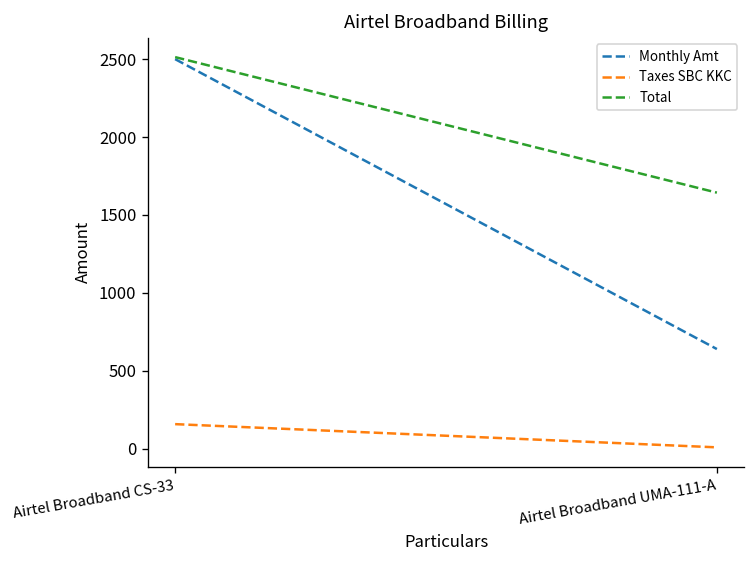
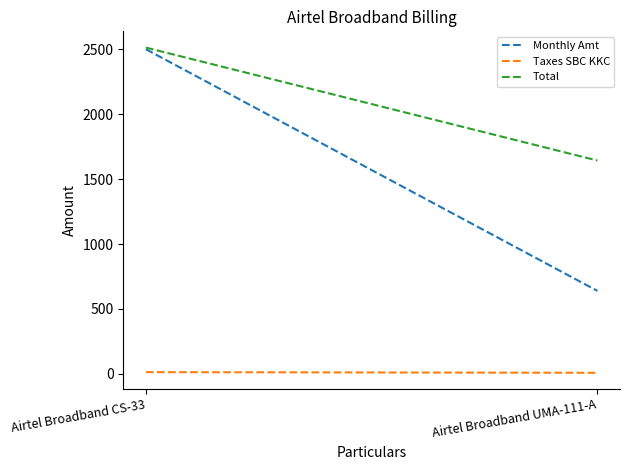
Taxes SBC KKC, Airtel Broadband CS-33: 160 -> 10
